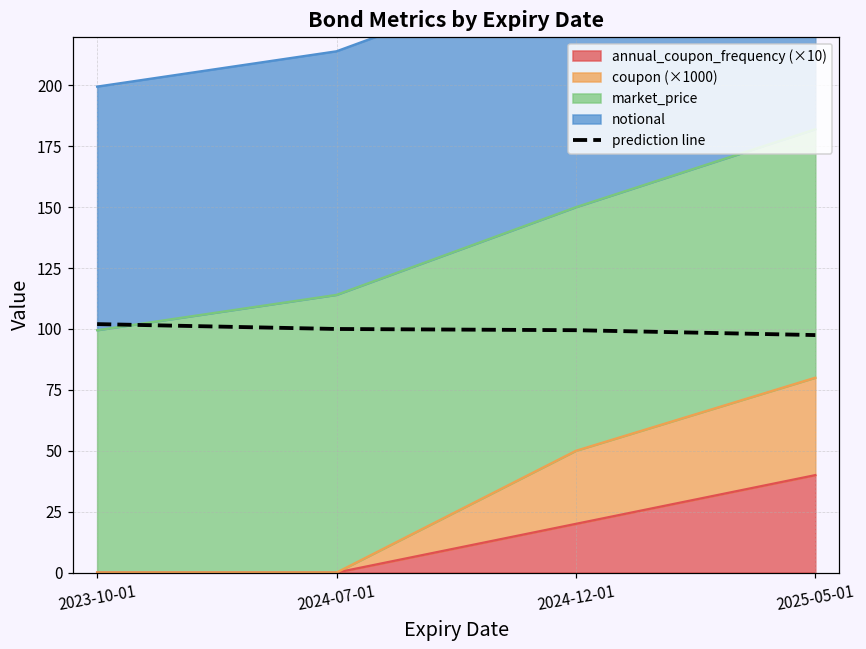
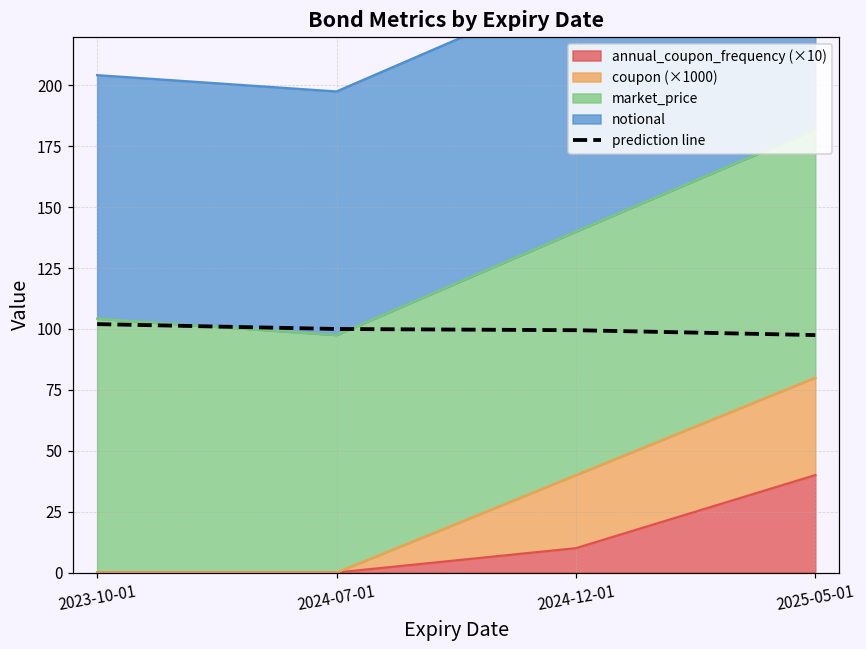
market_price, 2023-10-01: 100 -> 104
market_price, 2024-07-01: 114 -> 98
annual_coupon_frequency (×10), 2024-12-01: 20 -> 10
